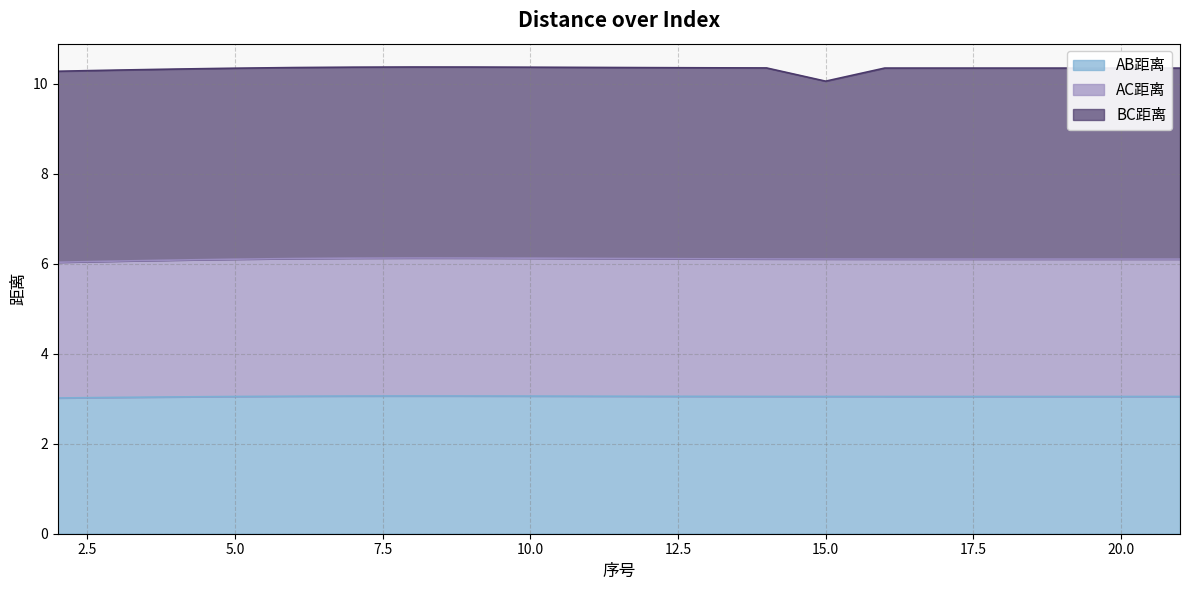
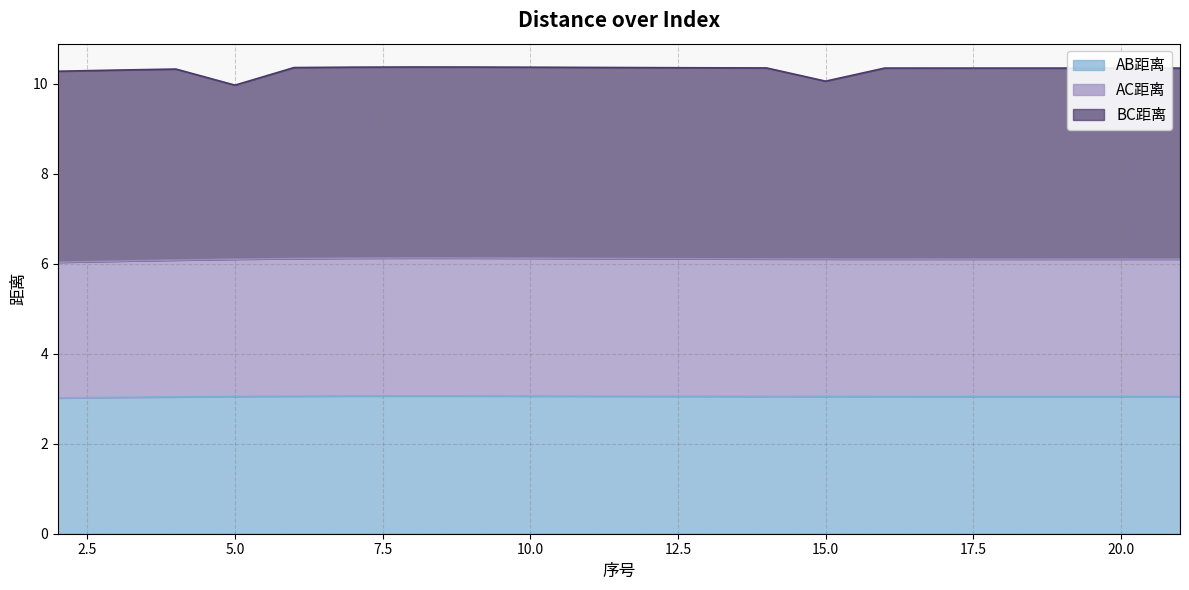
BC距离, 5.0: 4.2 -> 3.9
